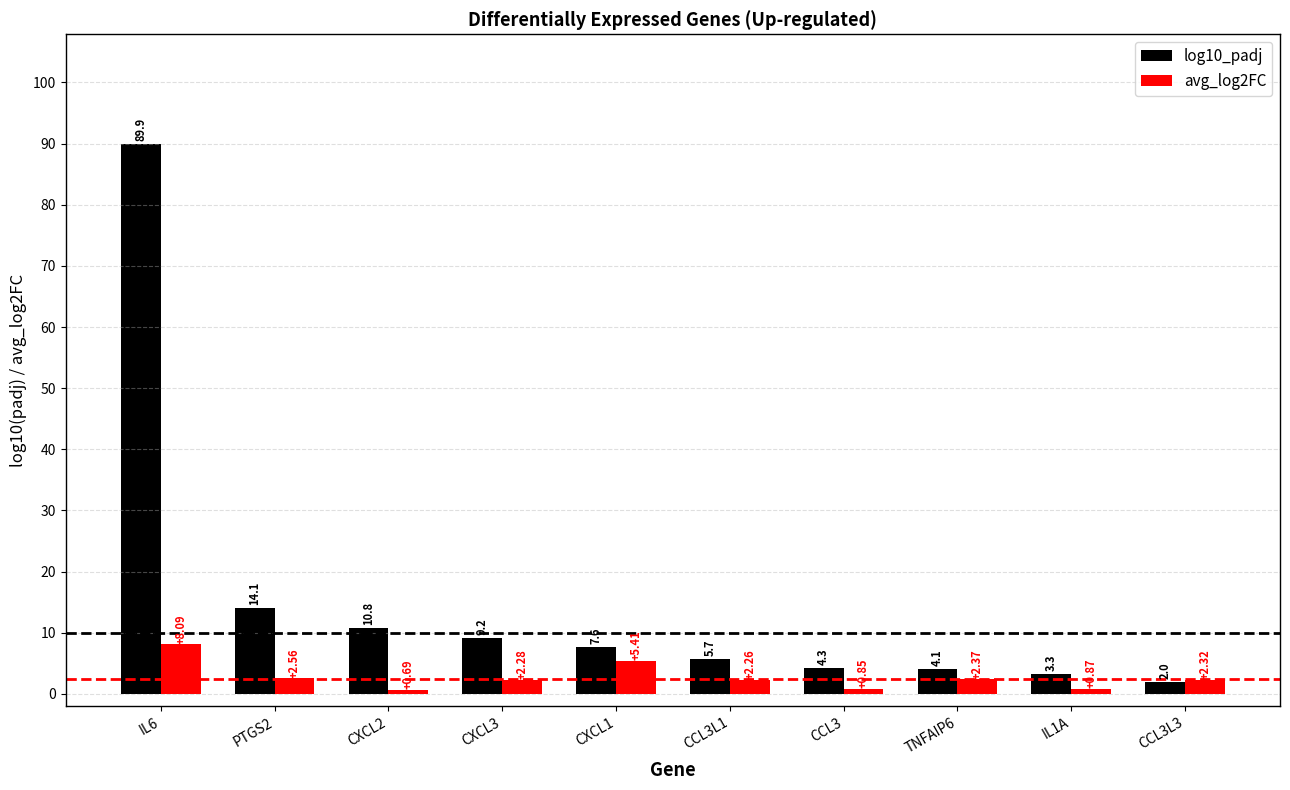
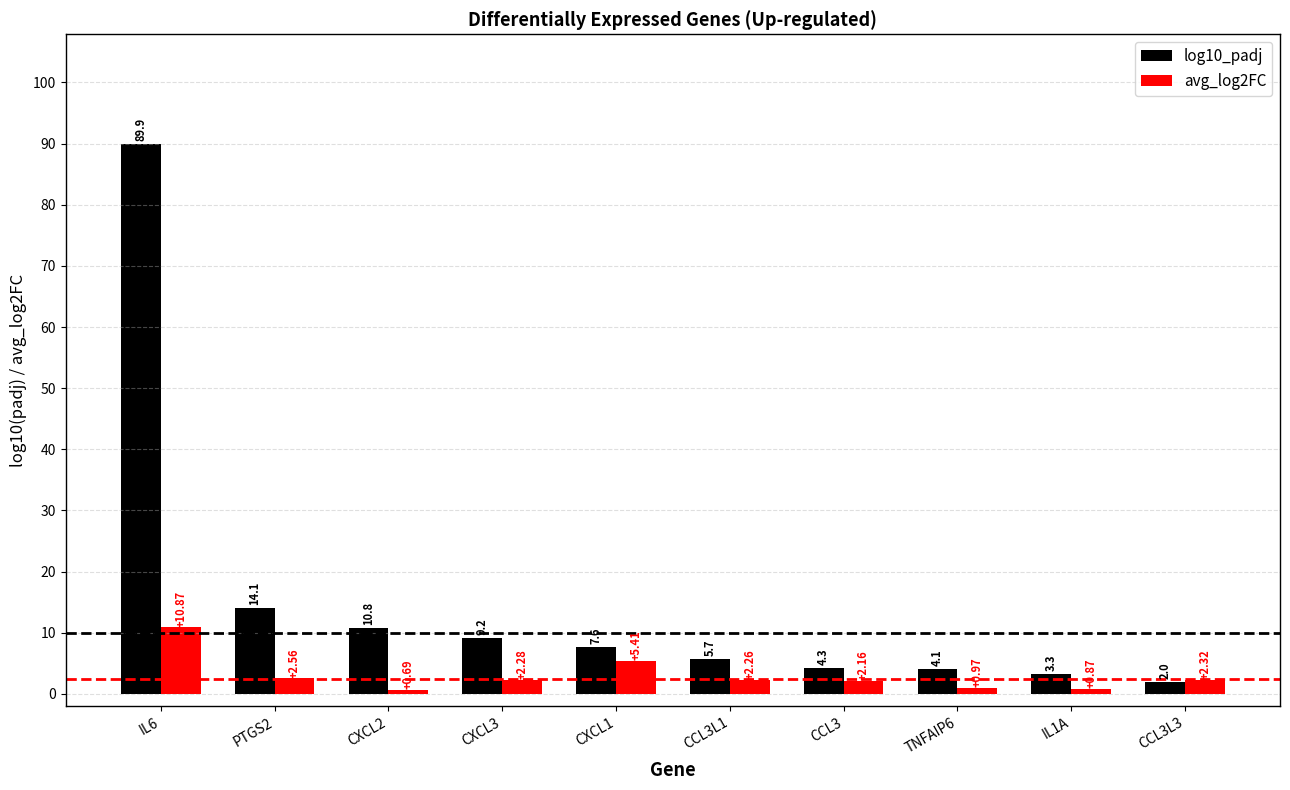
avg_log2FC, IL6: +8.09 -> +10.87
avg_log2FC, CCL3: +0.85 -> +2.16
avg_log2FC, TNFAIP6: +2.37 -> +0.97
